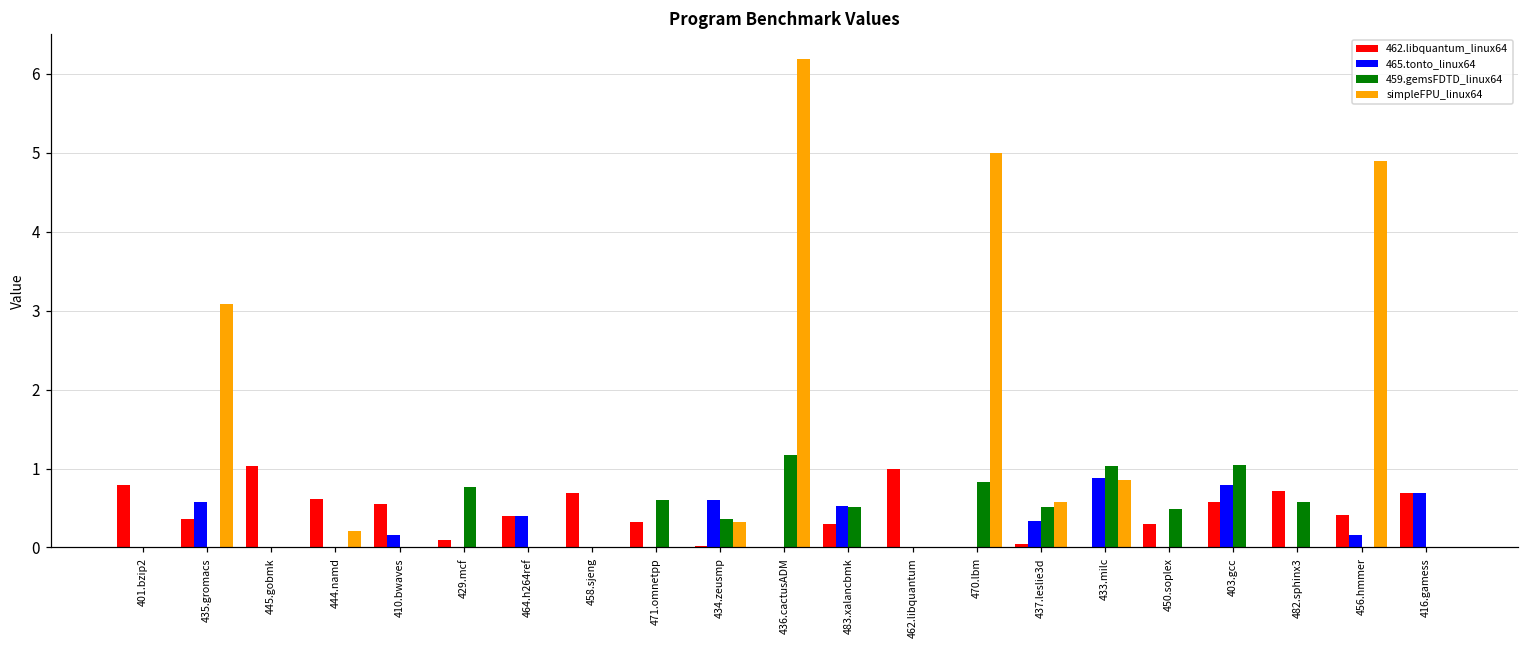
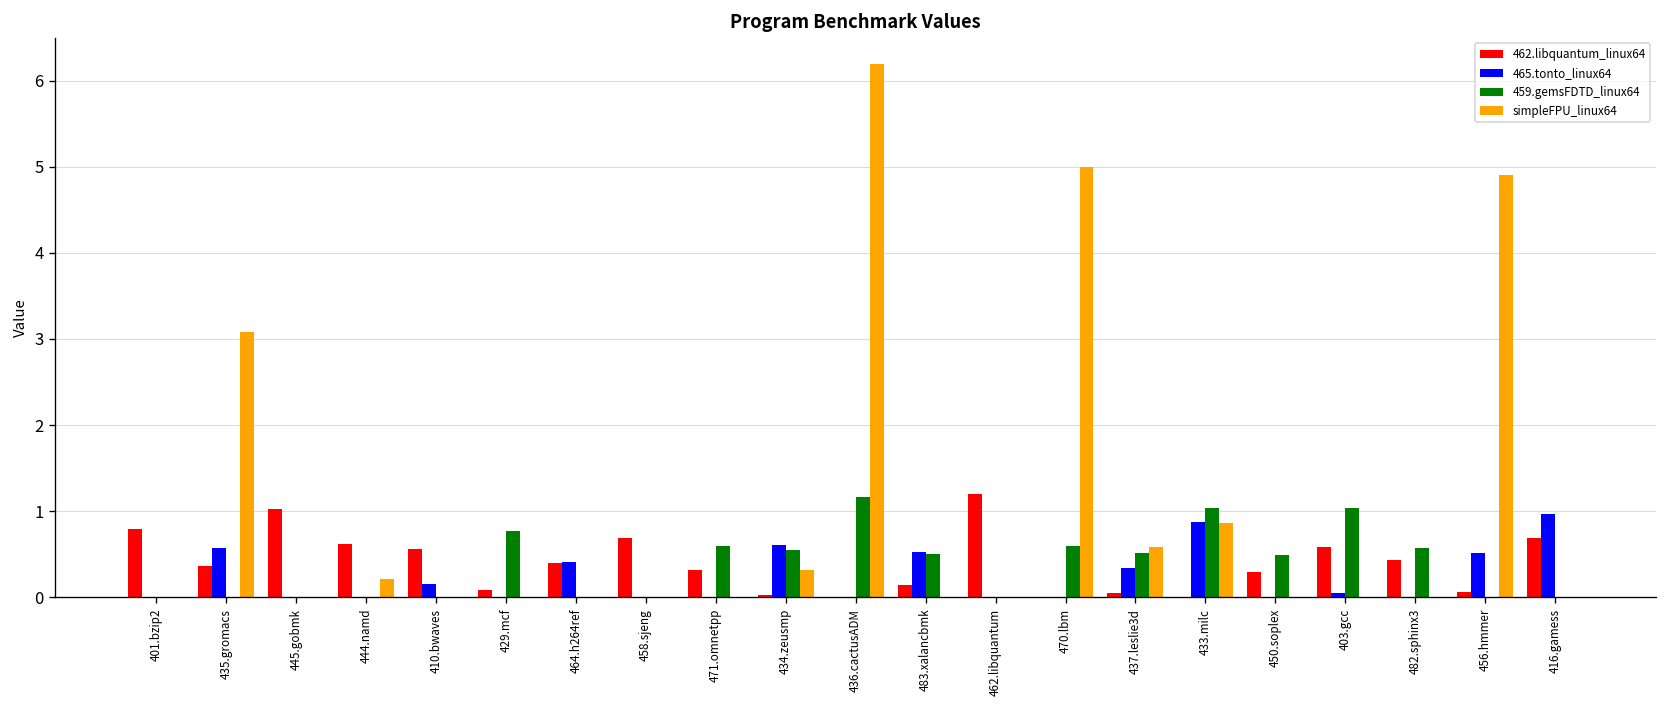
459.gemsFDTD_linux64, 434.zeusmp: 0.4 -> 0.6
462.libquantum_linux64, 483.xalancbmk: 0.3 -> 0.1
462.libquantum_linux64, 462.libquantum: 1.0 -> 1.2
459.gemsFDTD_linux64, 470.lbm: 0.8 -> 0.6
465.tonto_linux64, 403.gcc: 0.8 -> 0.1
462.libquantum_linux64, 482.sphinx3: 0.7 -> 0.4
462.libquantum_linux64, 456.hmmer: 0.4 -> 0.1
465.tonto_linux64, 456.hmmer: 0.2 -> 0.5
465.tonto_linux64, 416.gamess: 0.7 -> 1.0
